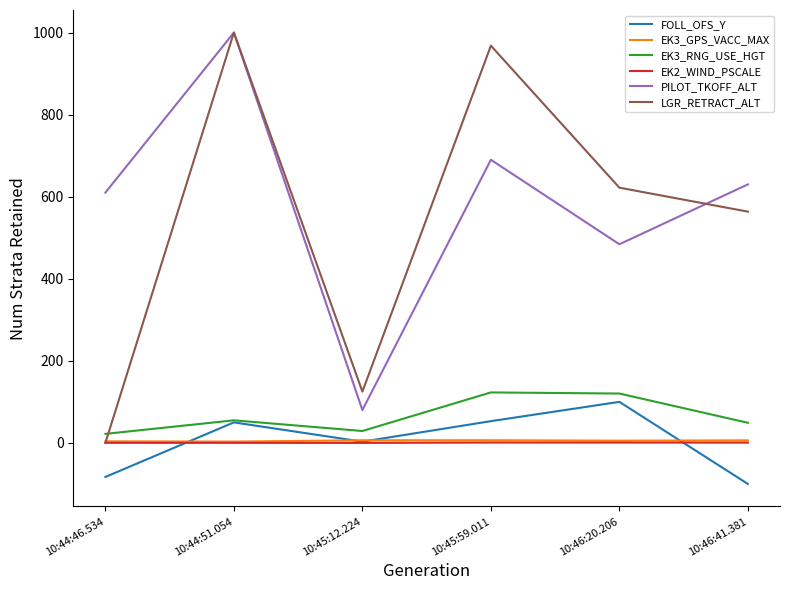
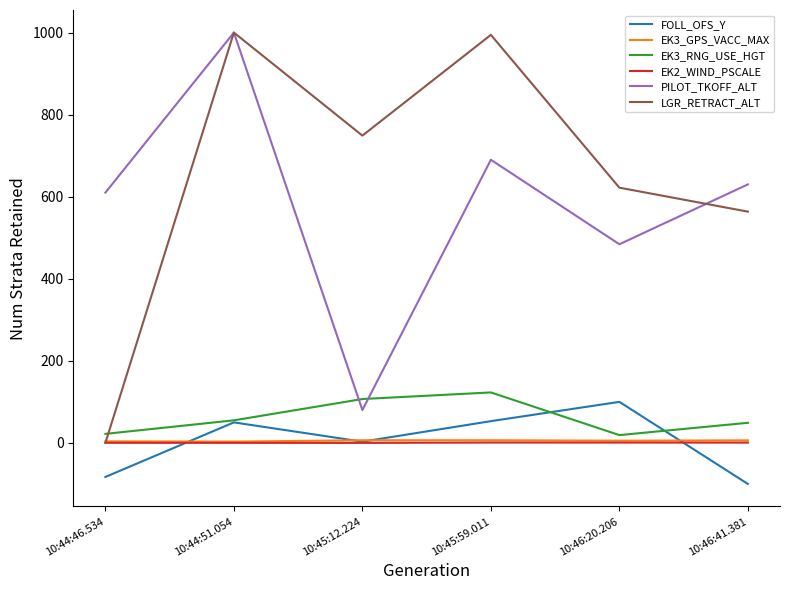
EK3_RNG_USE_HGT, 10:45:12.224: 30 -> 110
LGR_RETRACT_ALT, 10:45:12.224: 130 -> 750
LGR_RETRACT_ALT, 10:45:59.011: 970 -> 990
EK3_RNG_USE_HGT, 10:46:20.206: 120 -> 20
